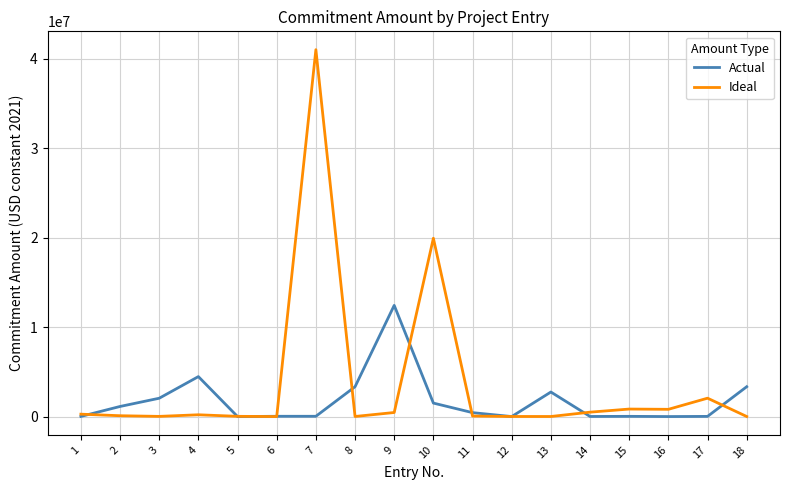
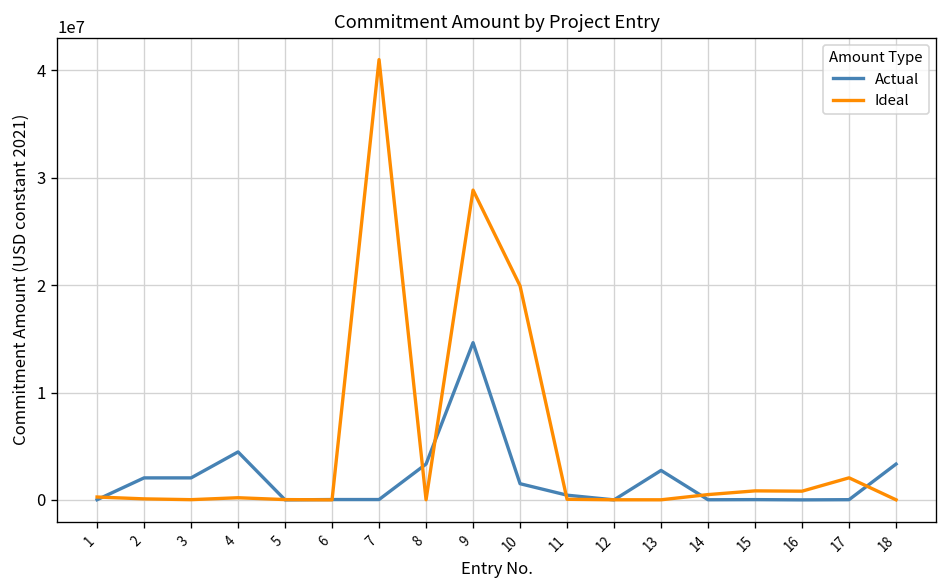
Actual, 2: 1000000 -> 2000000
Actual, 9: 12000000 -> 15000000
Ideal, 9: 0 -> 29000000
